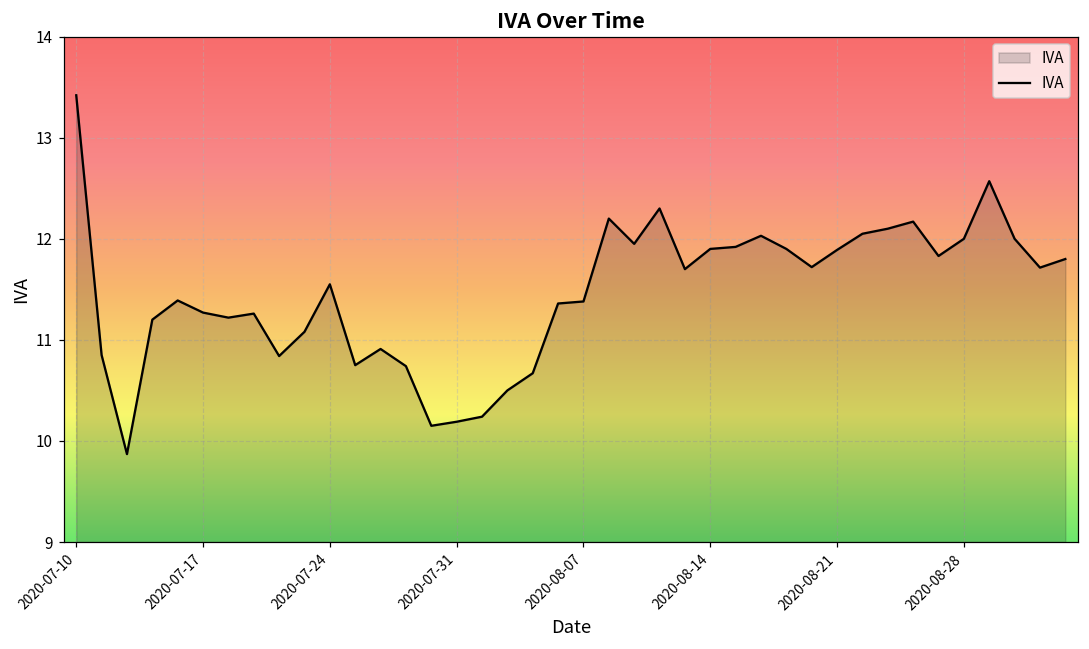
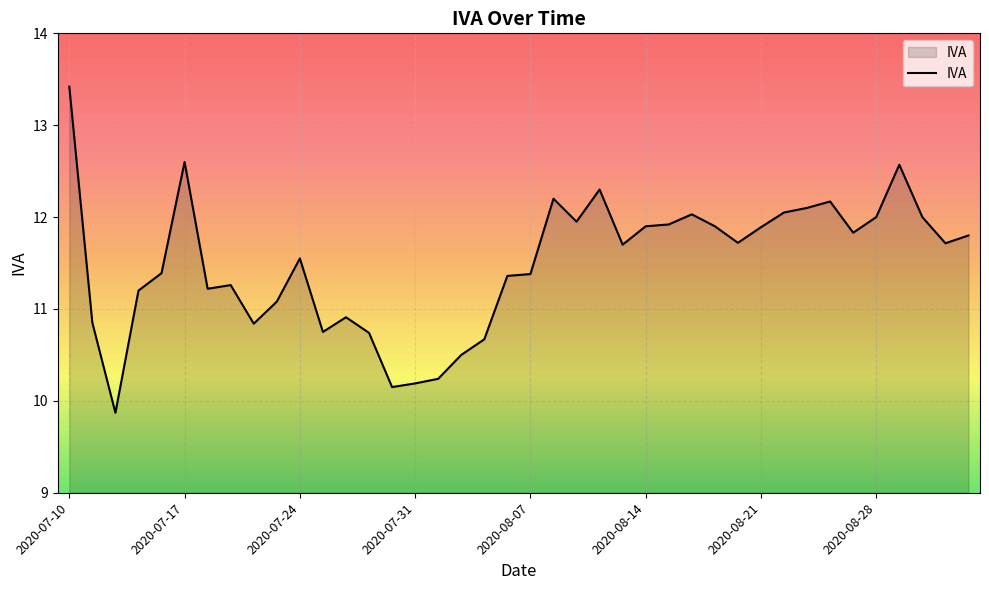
2020-07-17: 11.3 -> 12.6
